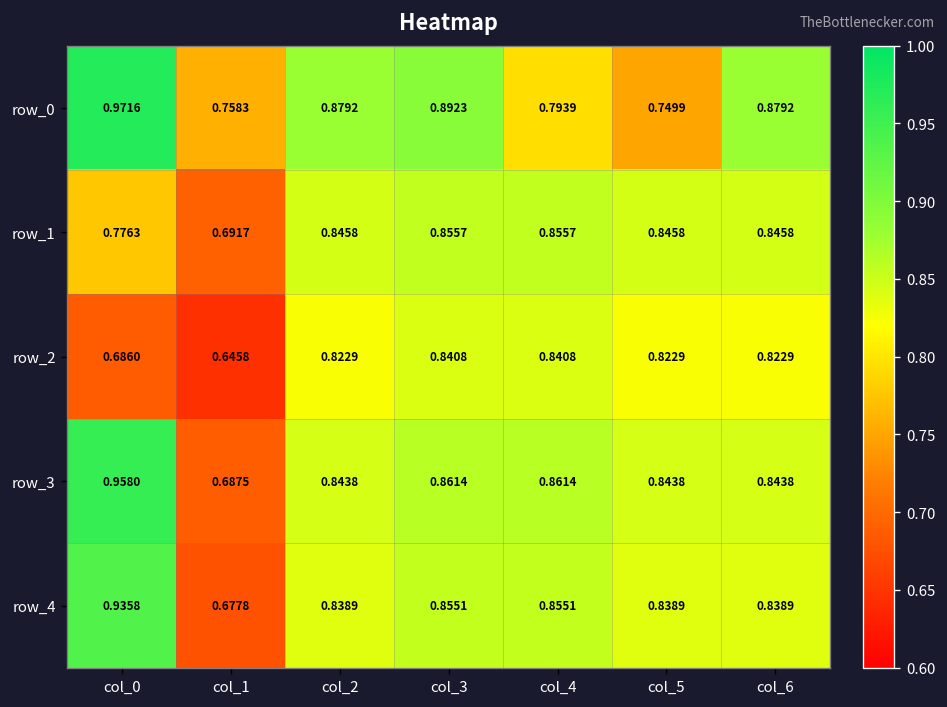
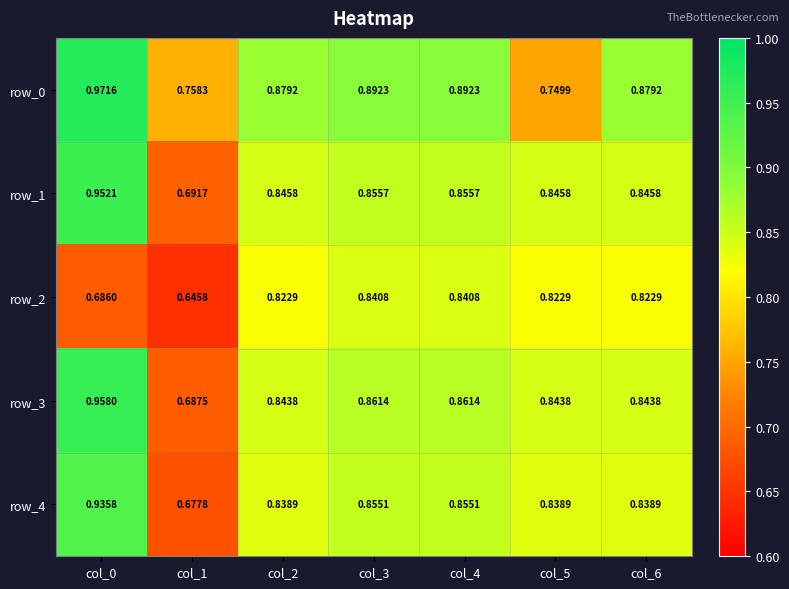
row_0, col_4: 0.7939 -> 0.8923
row_1, col_0: 0.7763 -> 0.9521
